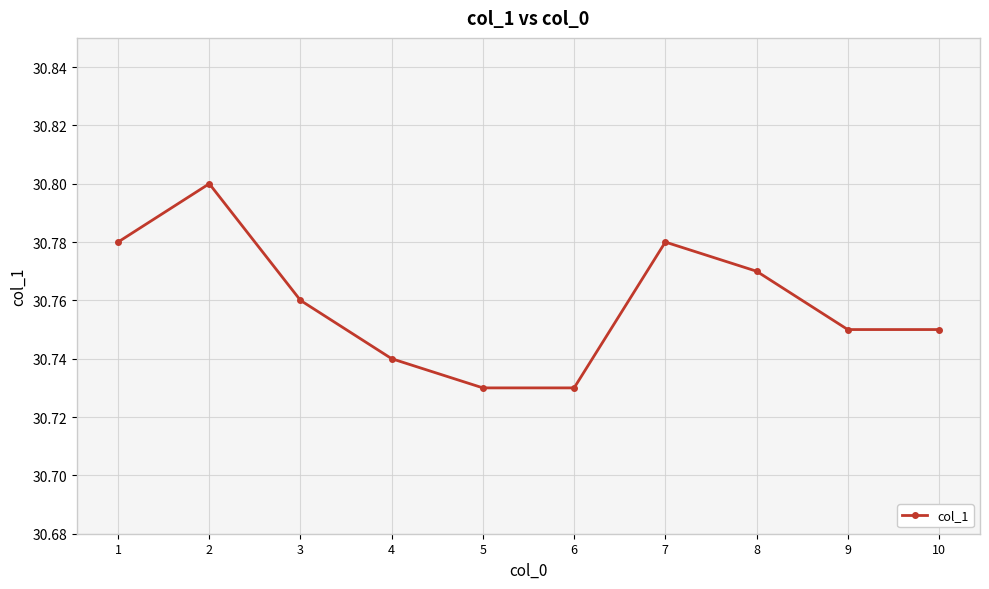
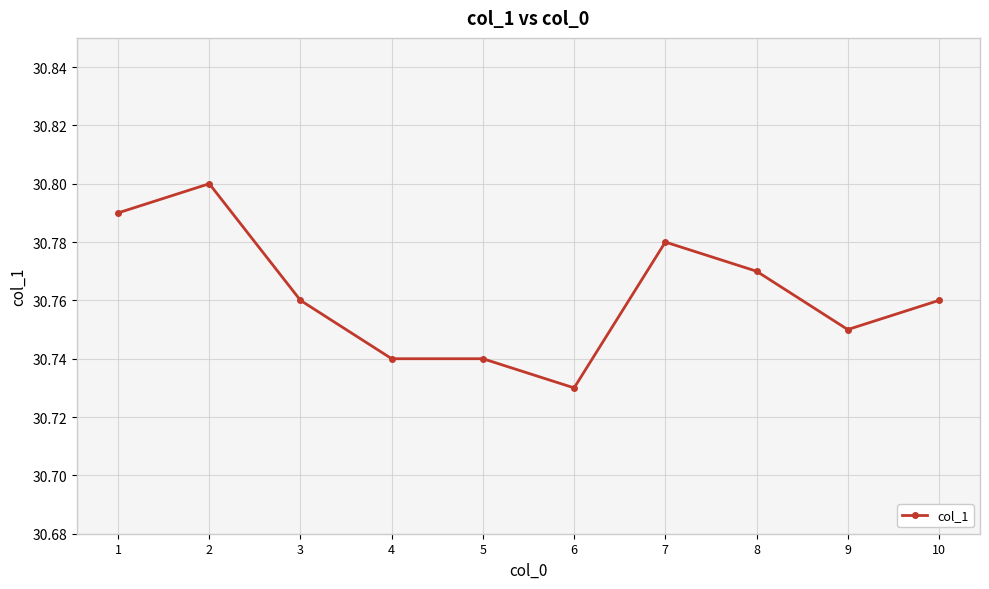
1: 30.78 -> 30.79
5: 30.73 -> 30.74
10: 30.75 -> 30.76
